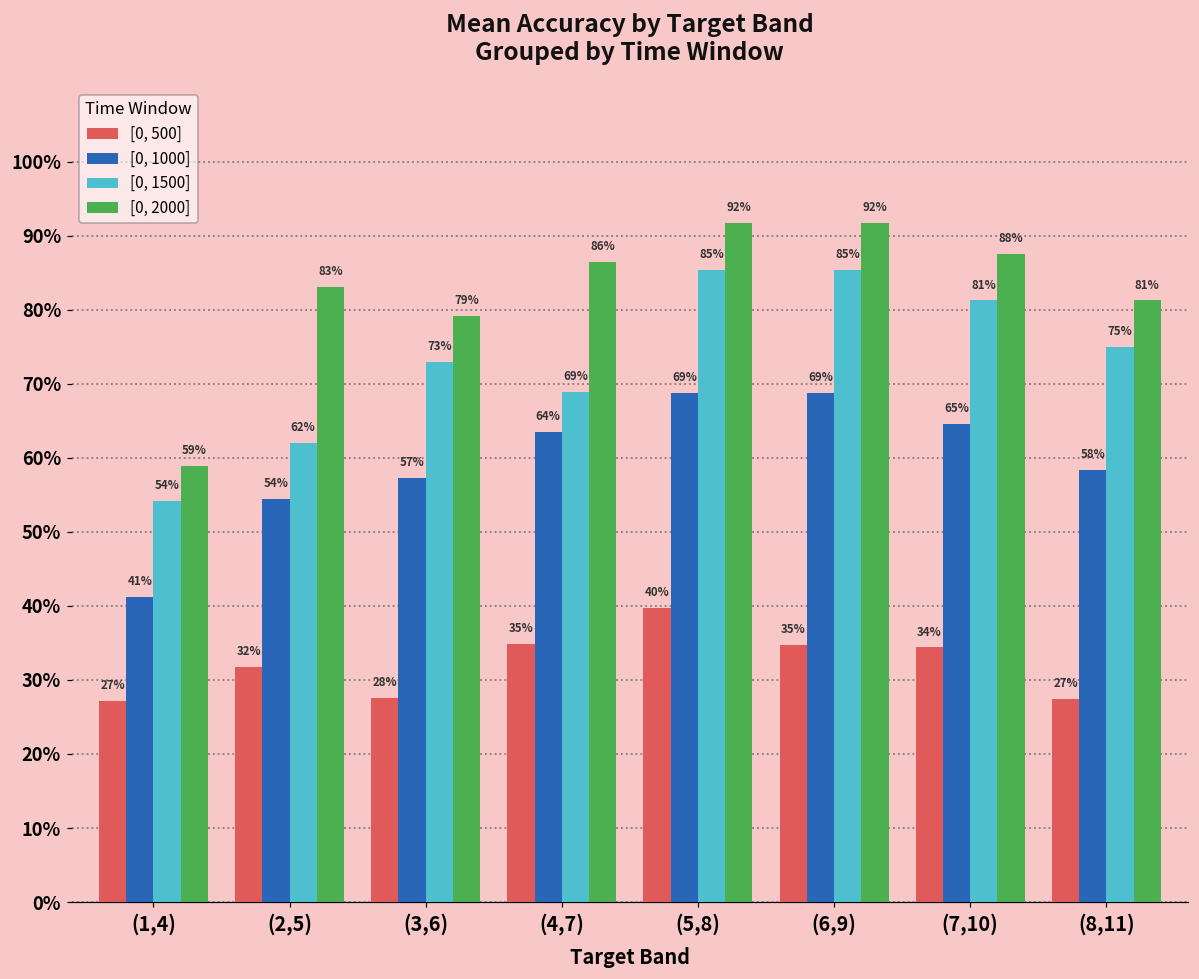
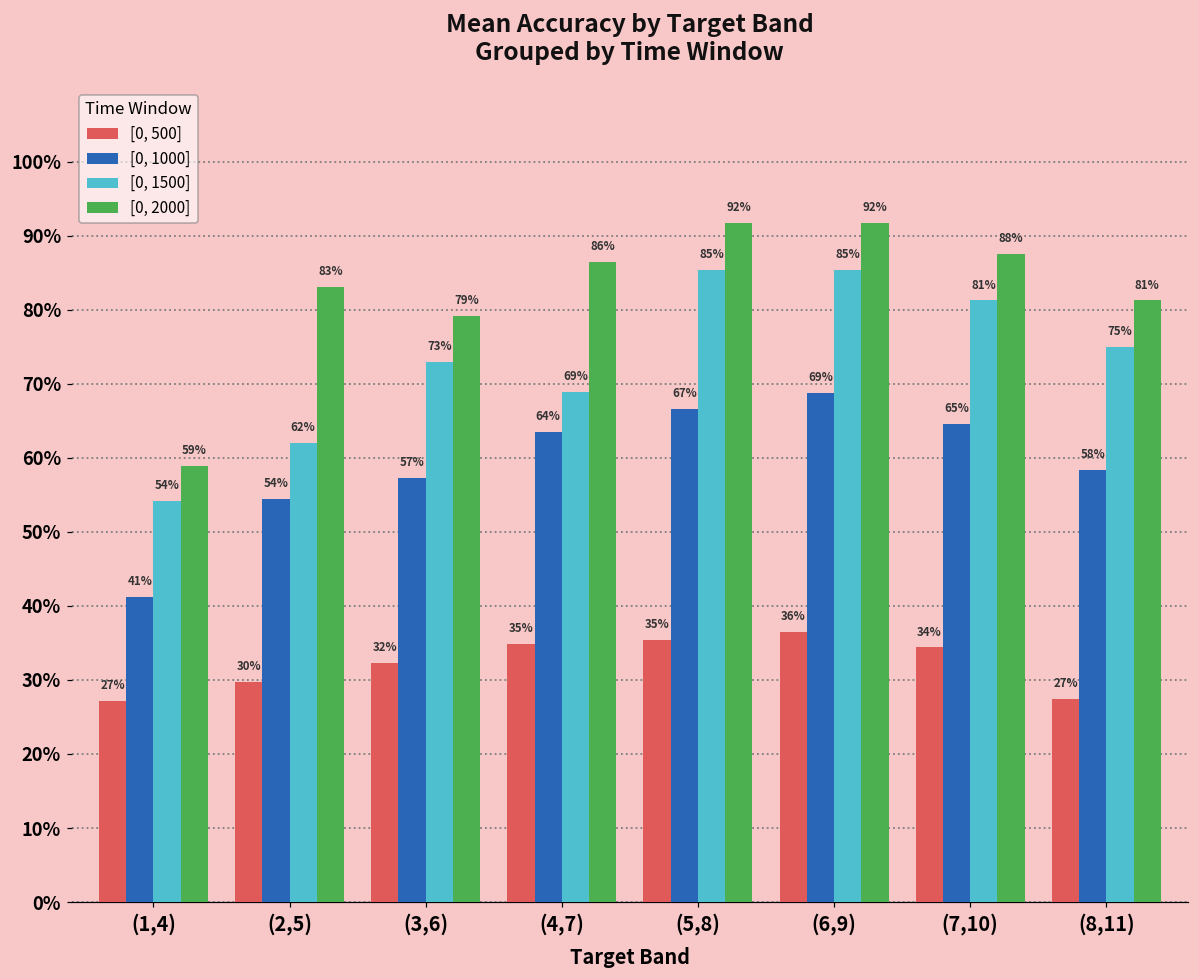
[0, 500], (2,5): 32% -> 30%
[0, 500], (3,6): 28% -> 32%
[0, 500], (5,8): 40% -> 35%
[0, 1000], (5,8): 69% -> 67%
[0, 500], (6,9): 35% -> 36%
